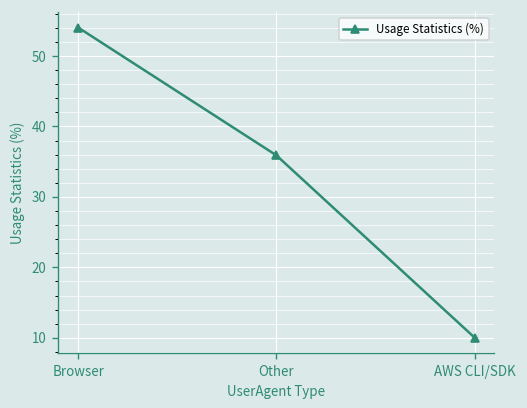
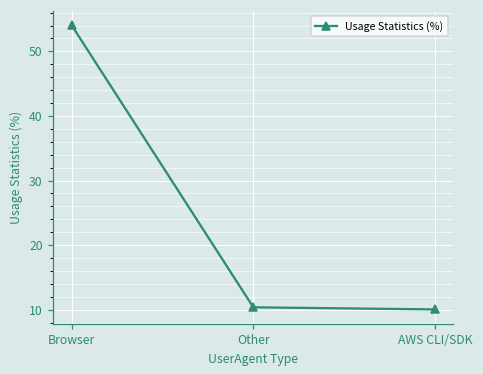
Other: 36 -> 10
